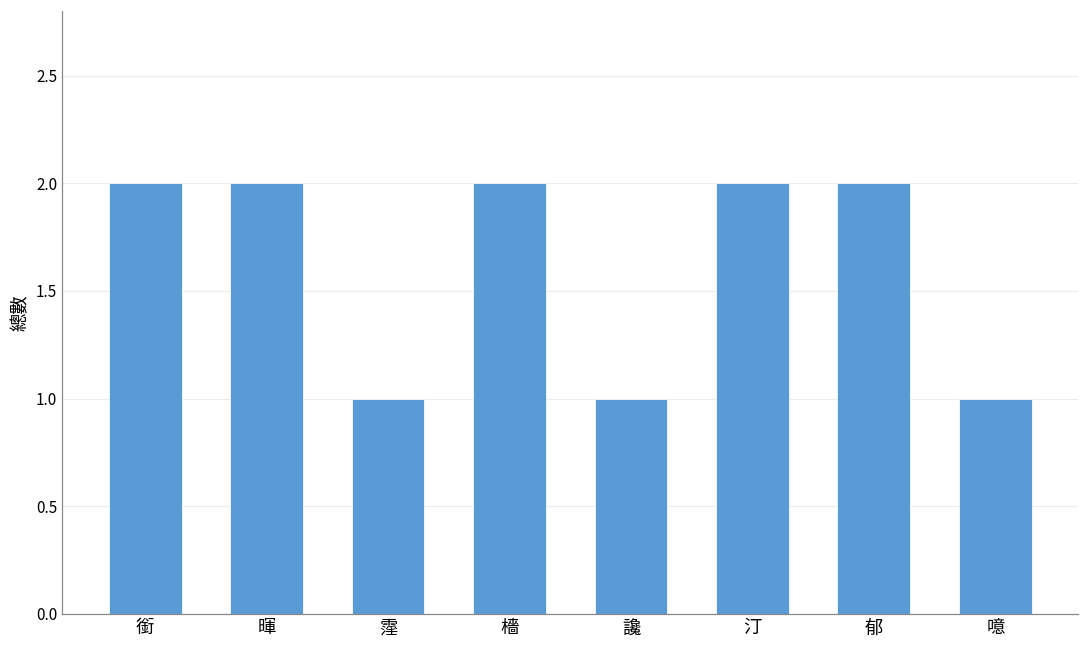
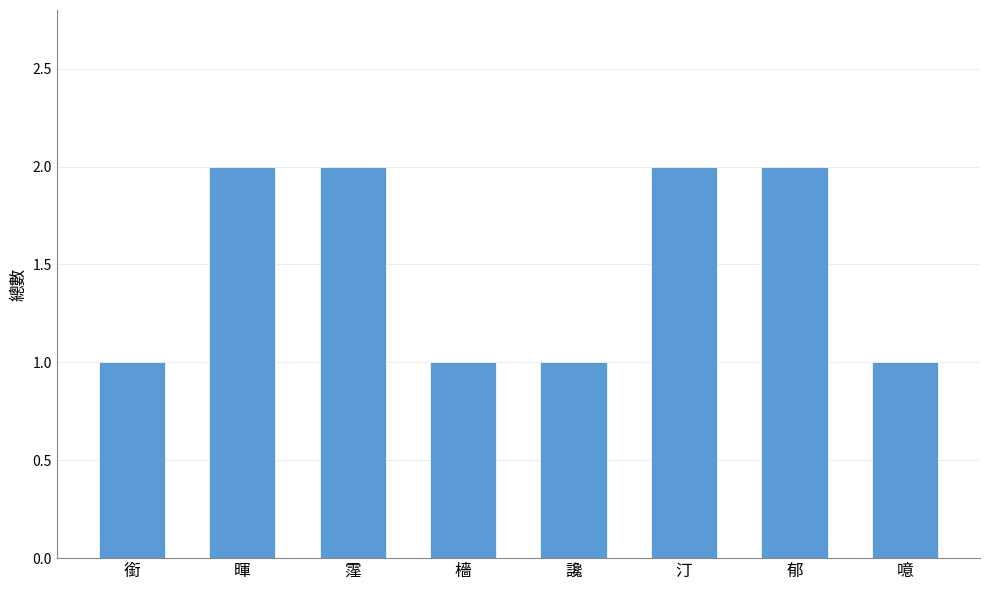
銜: 2 -> 1
霪: 1 -> 2
檣: 2 -> 1
